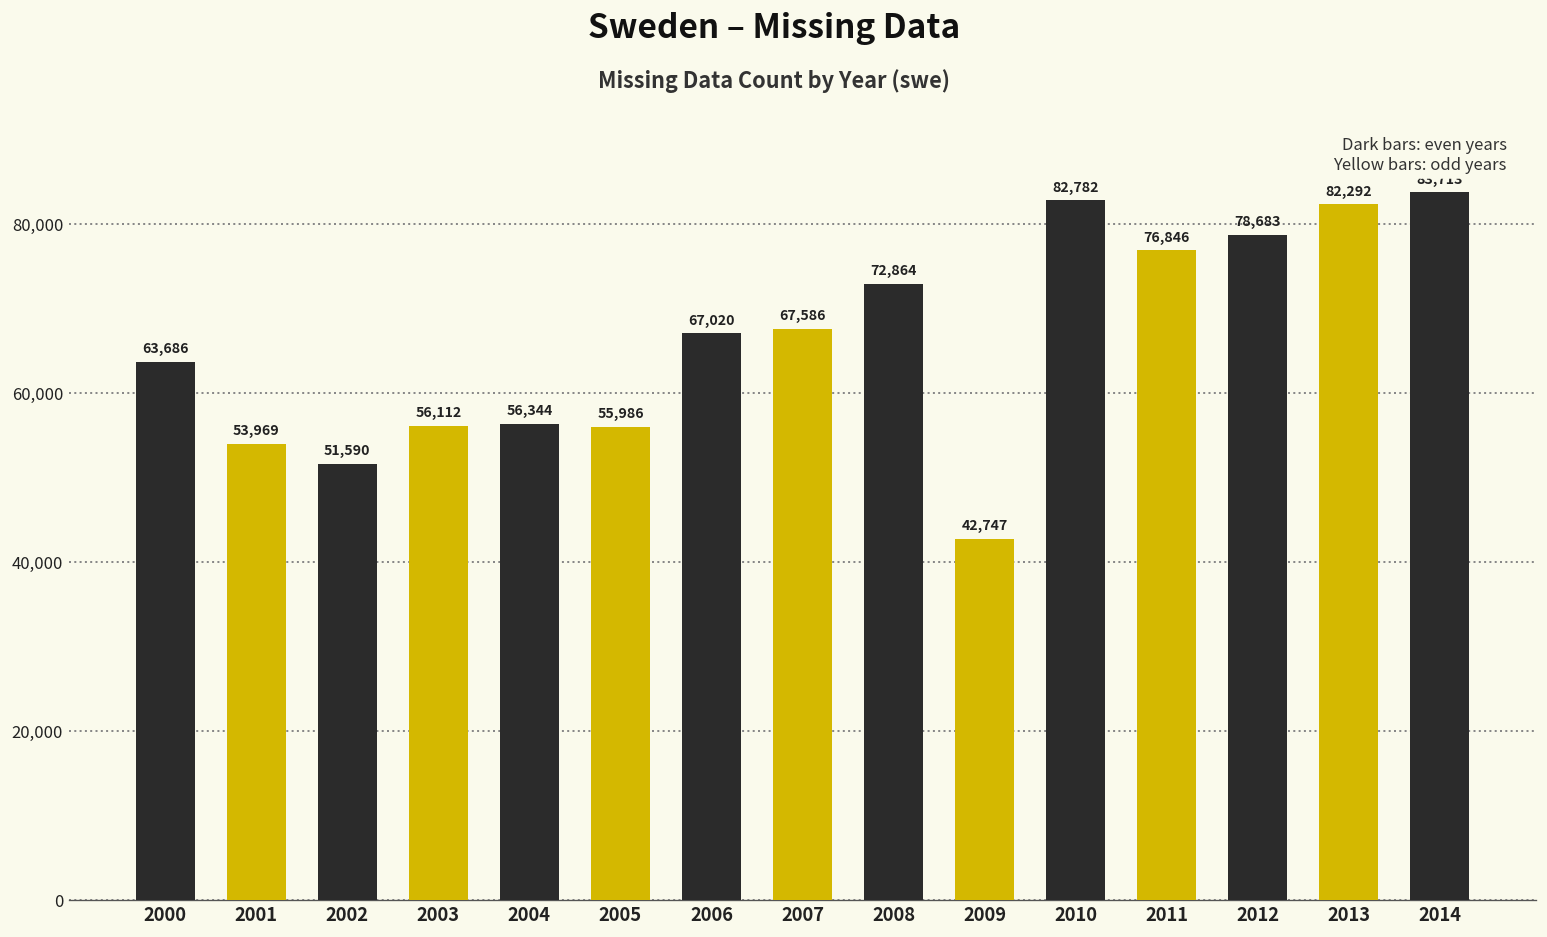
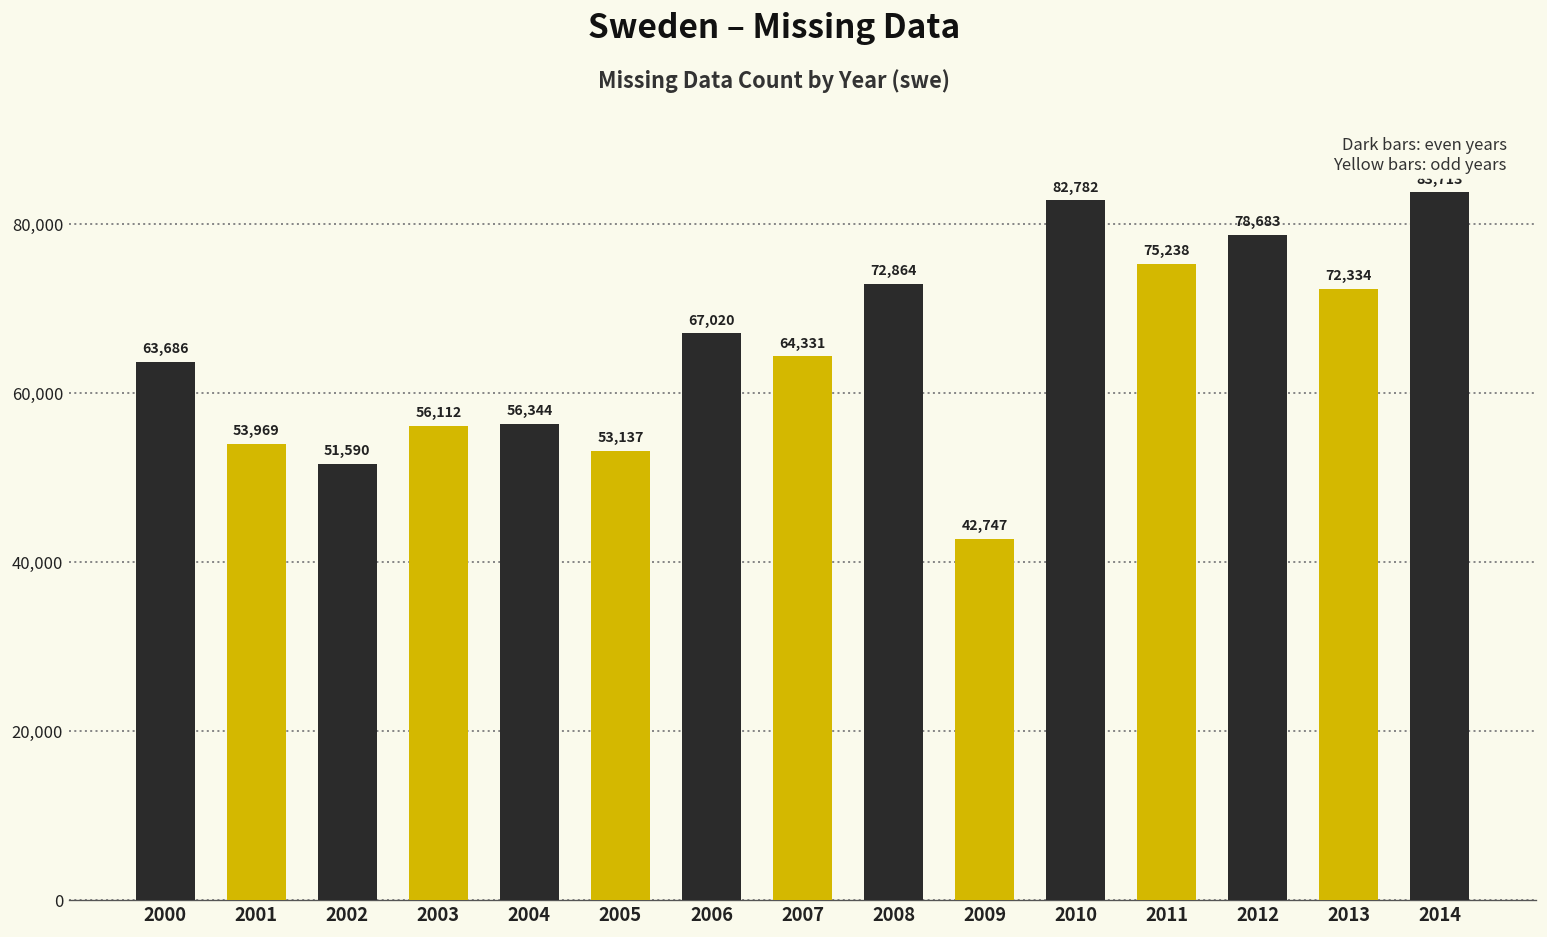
2005: 55,986 -> 53,137
2007: 67,586 -> 64,331
2011: 76,846 -> 75,238
2013: 82,292 -> 72,334
